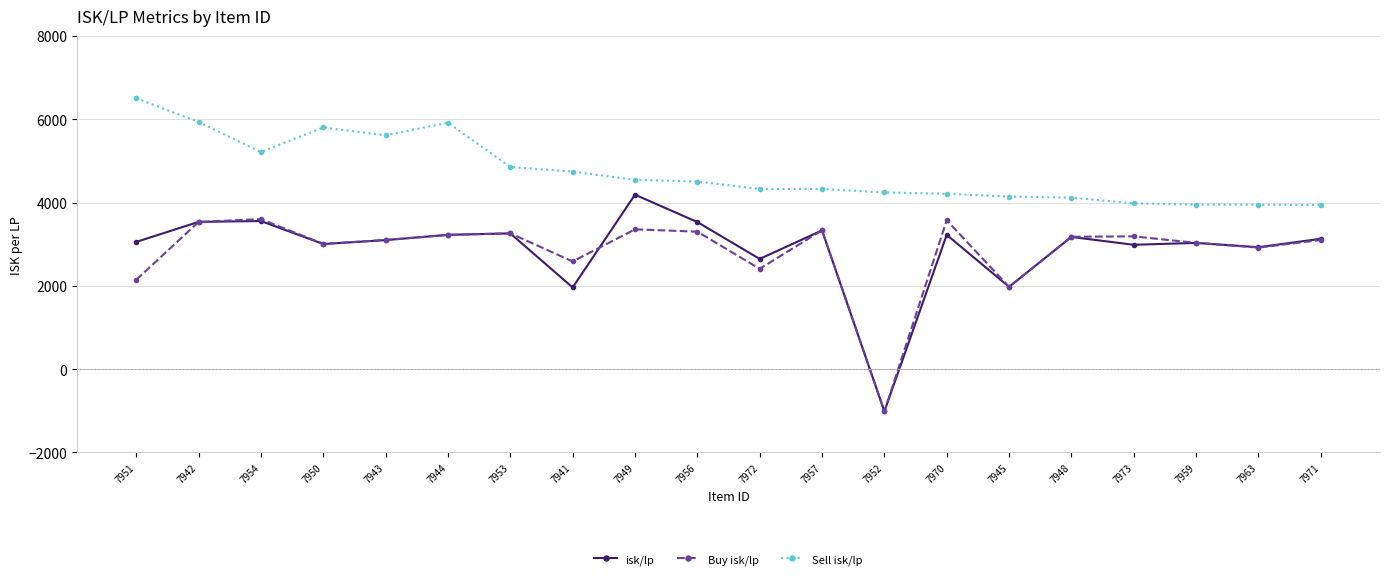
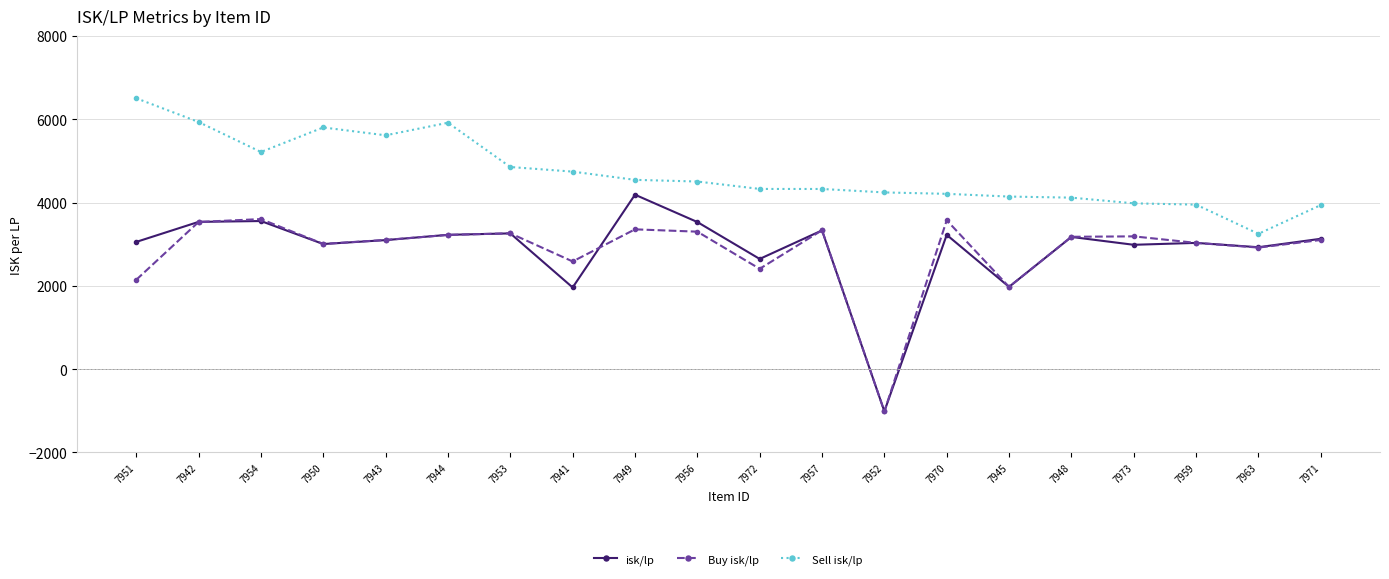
Sell isk/lp, 7963: 3900 -> 3200
